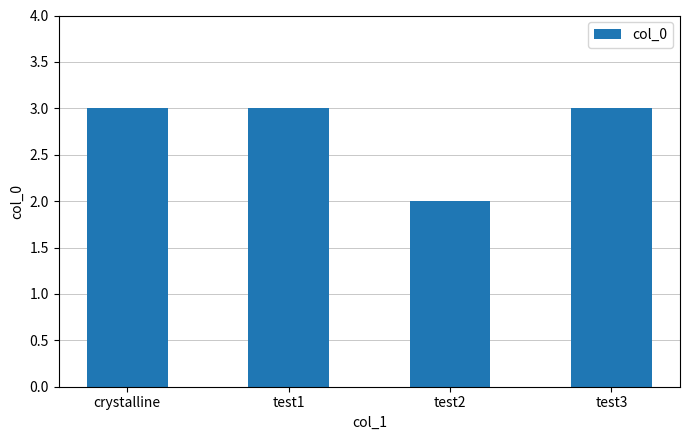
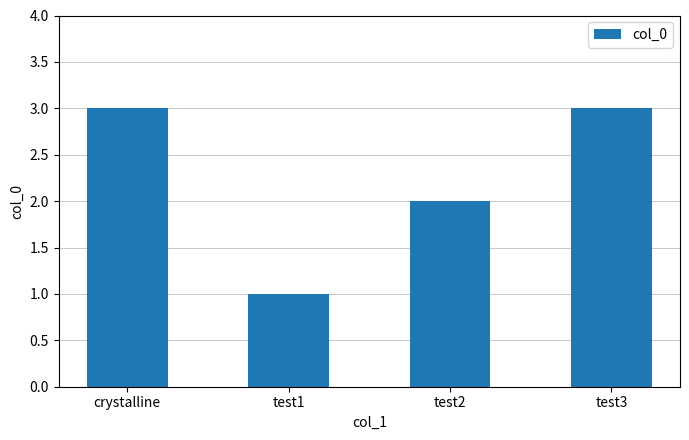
test1: 3 -> 1
